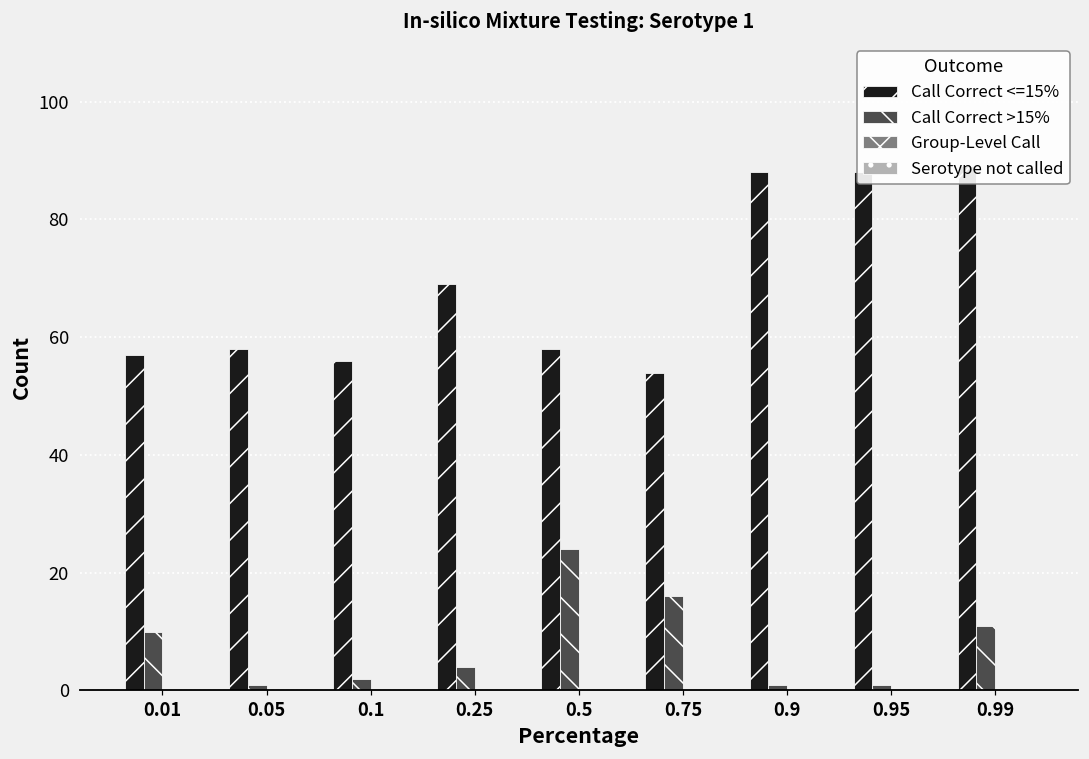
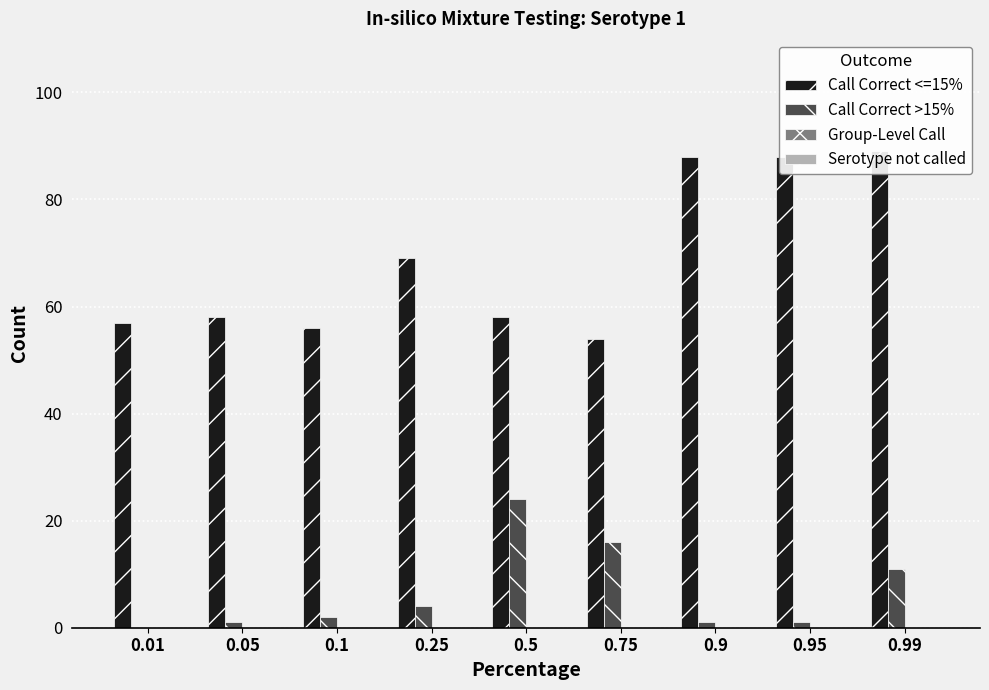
Call Correct >15%, 0.01: 10 -> 0
